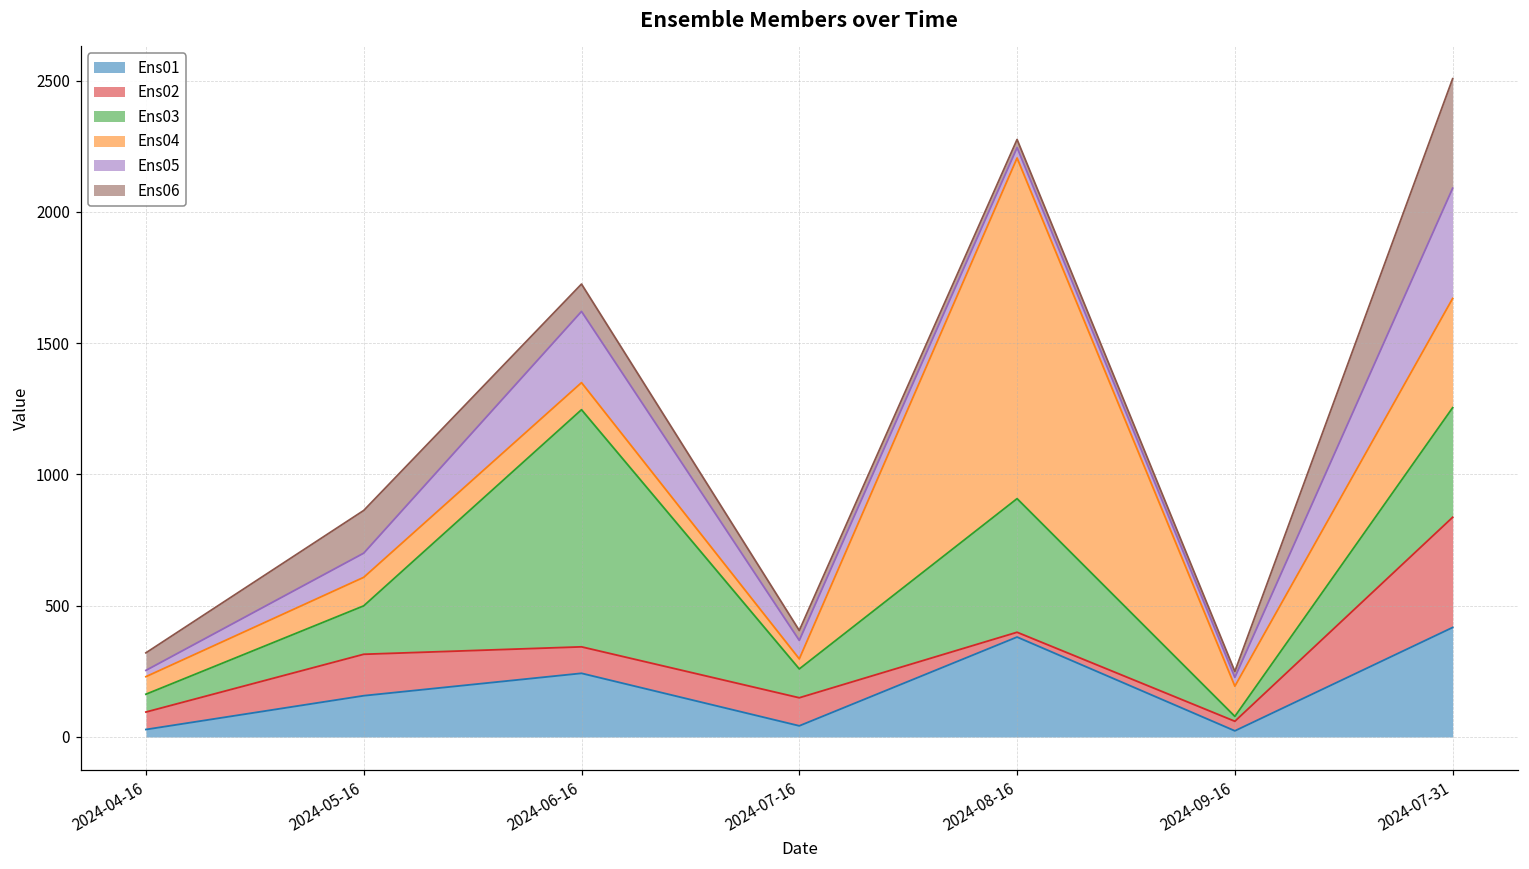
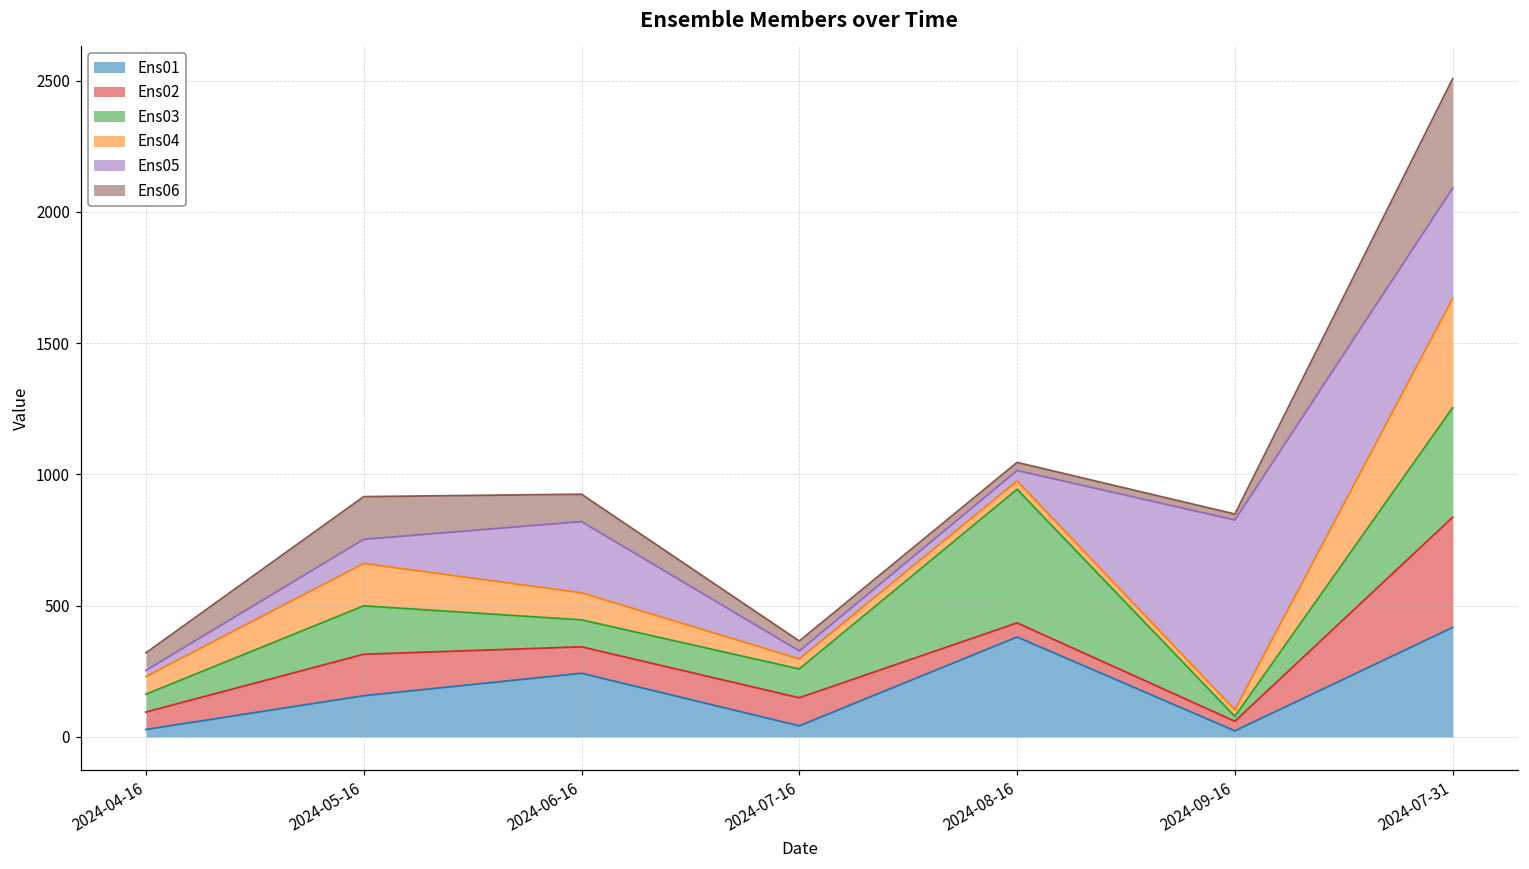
Ens04, 2024-05-16: 110 -> 160
Ens03, 2024-06-16: 900 -> 100
Ens05, 2024-07-16: 70 -> 30
Ens02, 2024-08-16: 20 -> 50
Ens04, 2024-08-16: 1300 -> 30
Ens04, 2024-09-16: 120 -> 20
Ens05, 2024-09-16: 30 -> 720
